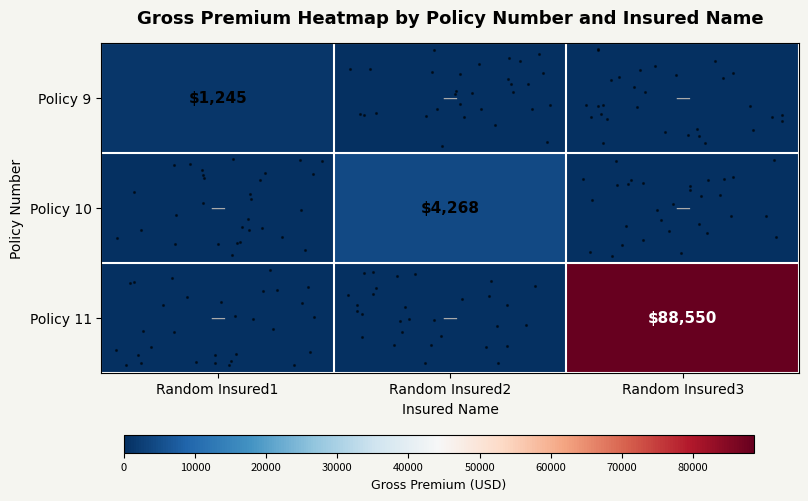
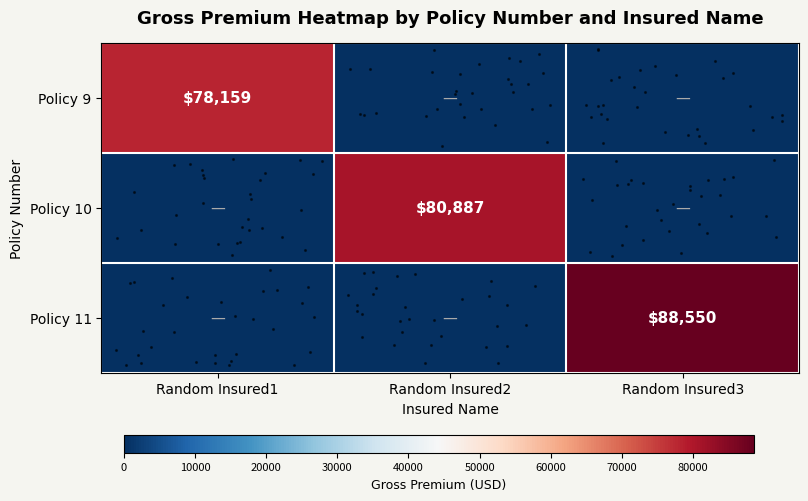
Policy 9, Random Insured1: $1,245 -> $78,159
Policy 10, Random Insured2: $4,268 -> $80,887
